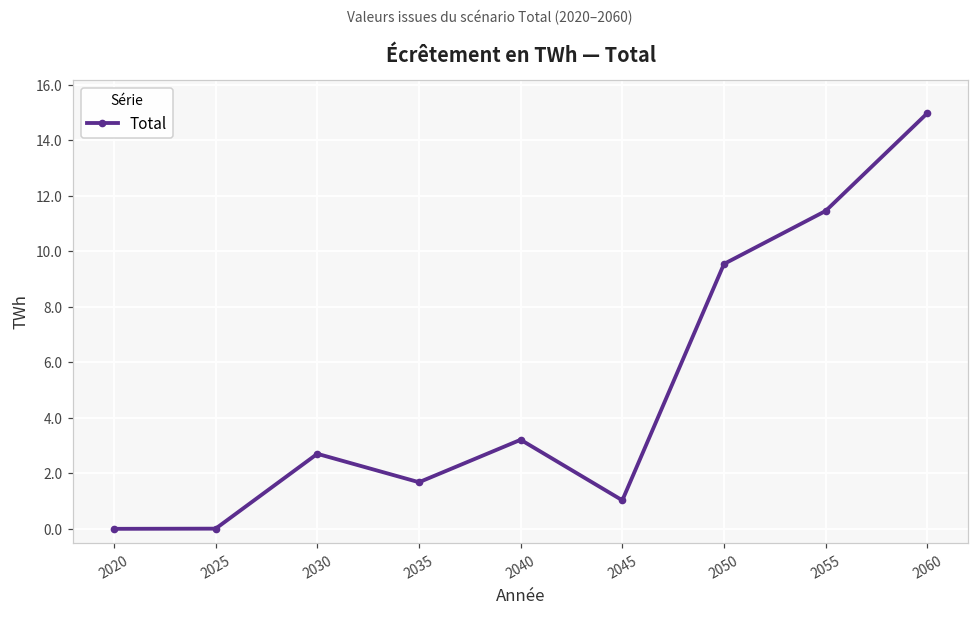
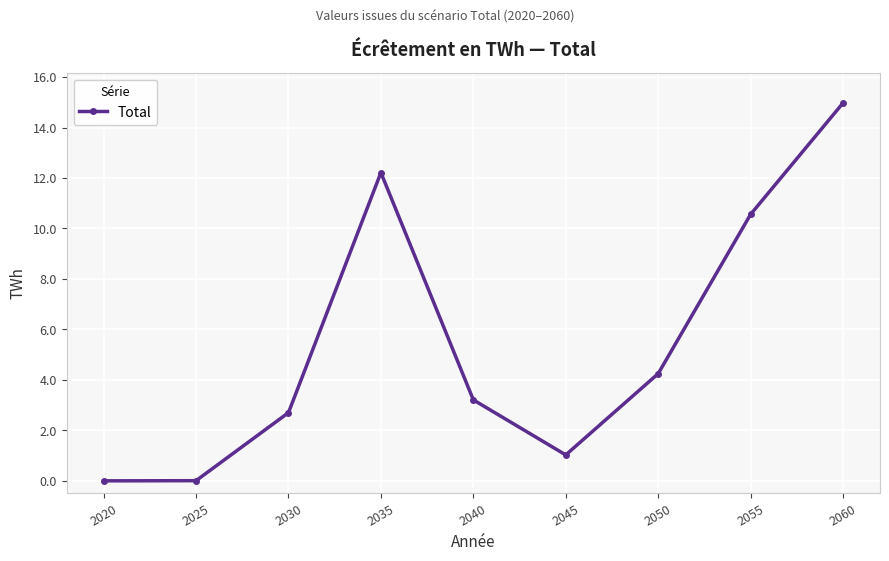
2035: 1.7 -> 12.2
2050: 9.5 -> 4.2
2055: 11.5 -> 10.6
